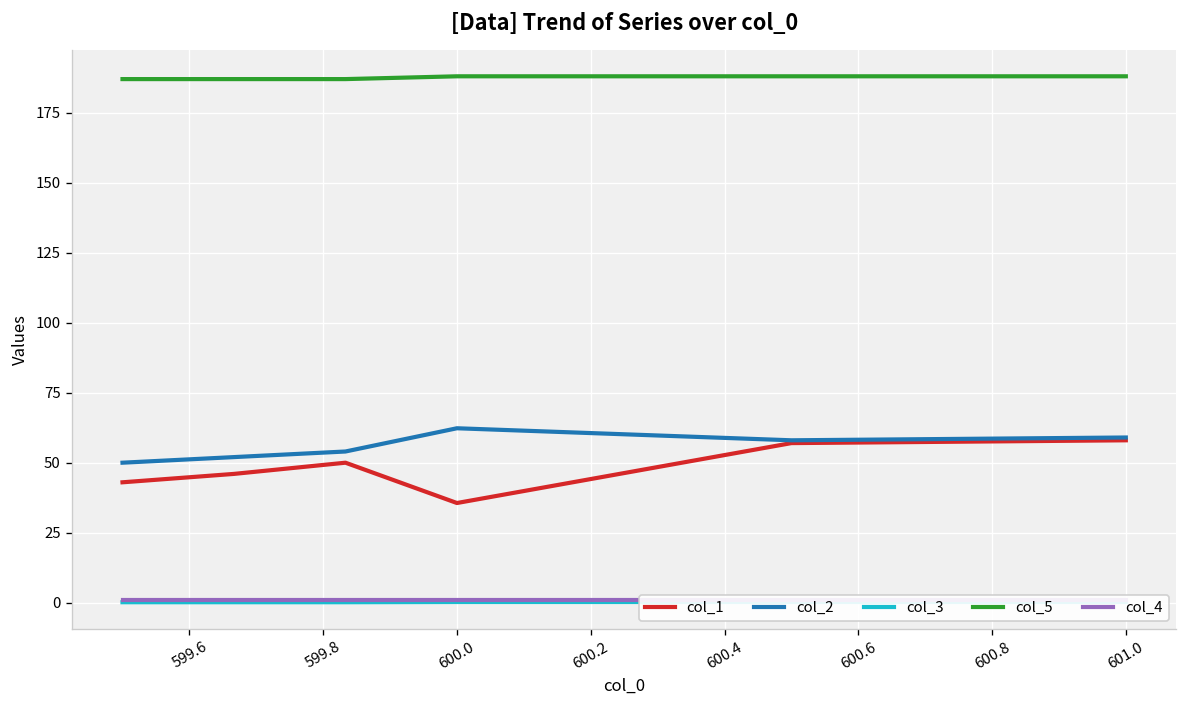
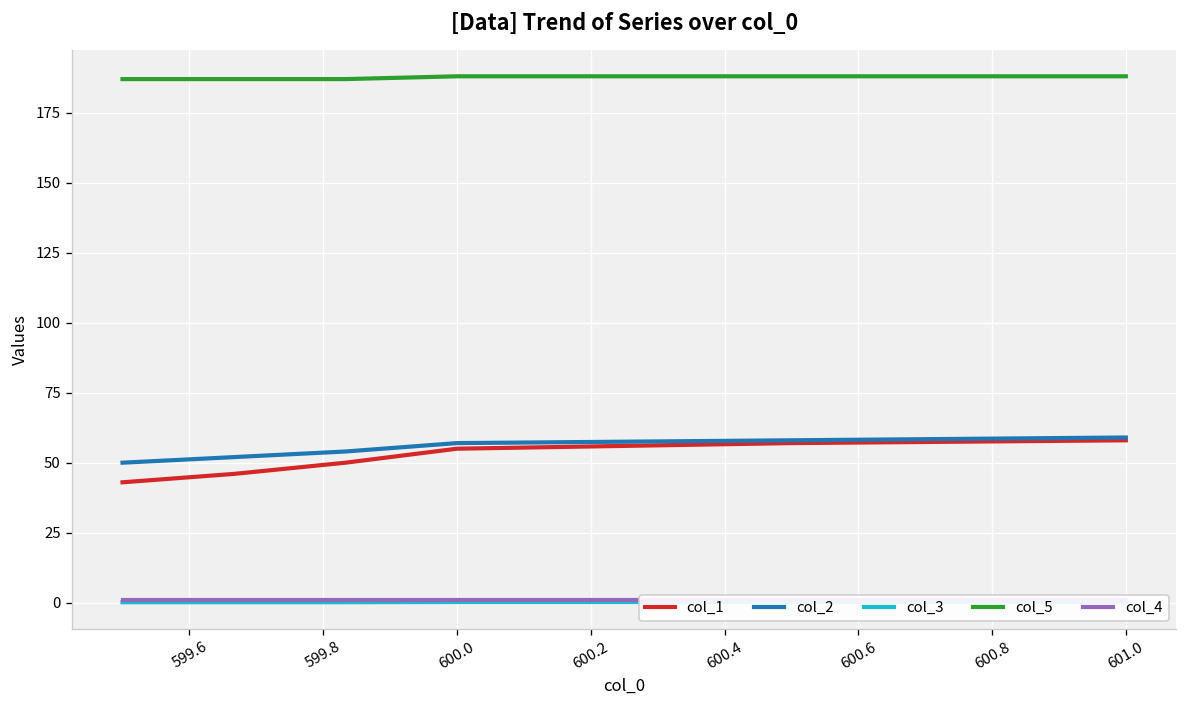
col_1, 600.0: 36 -> 55
col_2, 600.0: 62 -> 57
